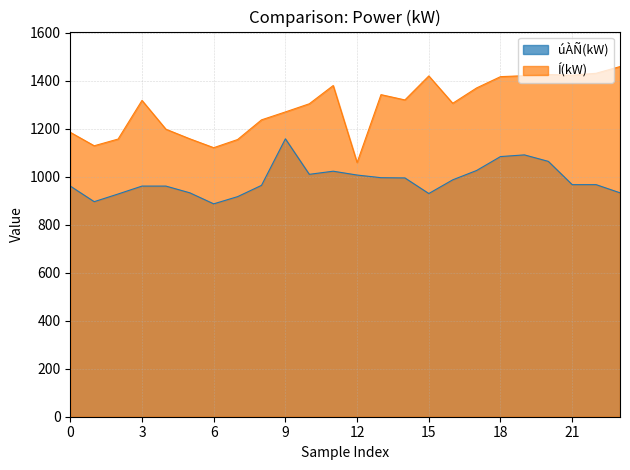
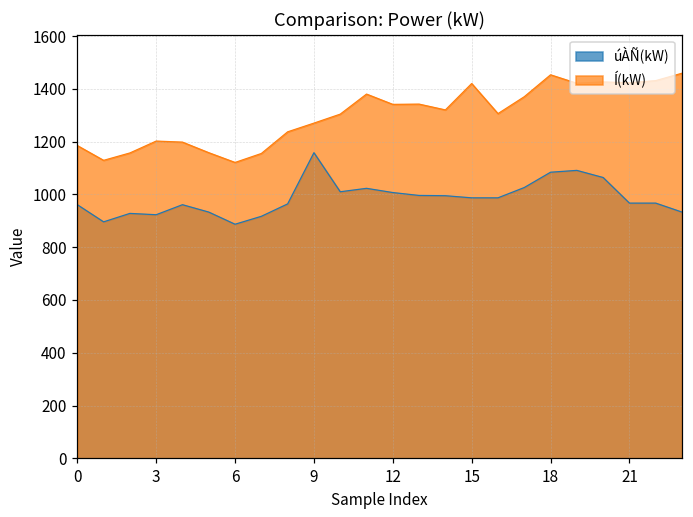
úÀÑ(kW), 3: 960 -> 920
Í(kW), 3: 1320 -> 1200
Í(kW), 12: 1060 -> 1340
úÀÑ(kW), 15: 930 -> 990
Í(kW), 18: 1420 -> 1450
